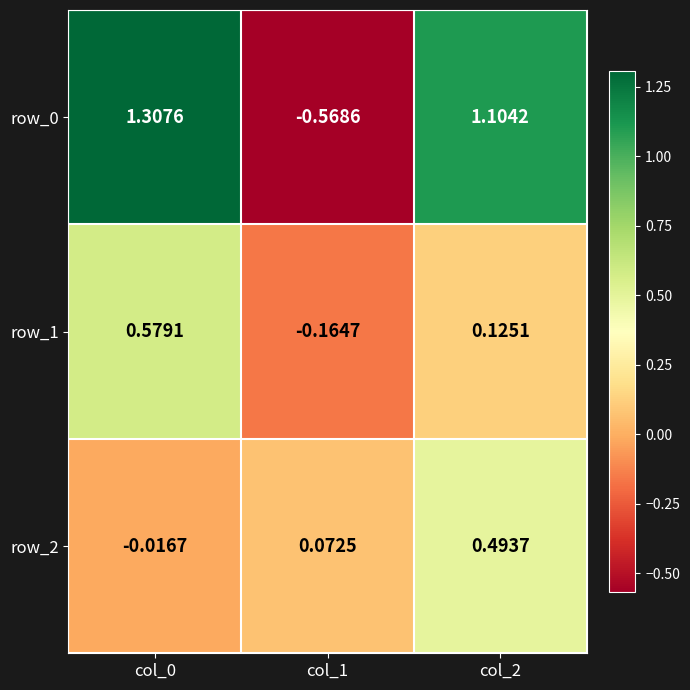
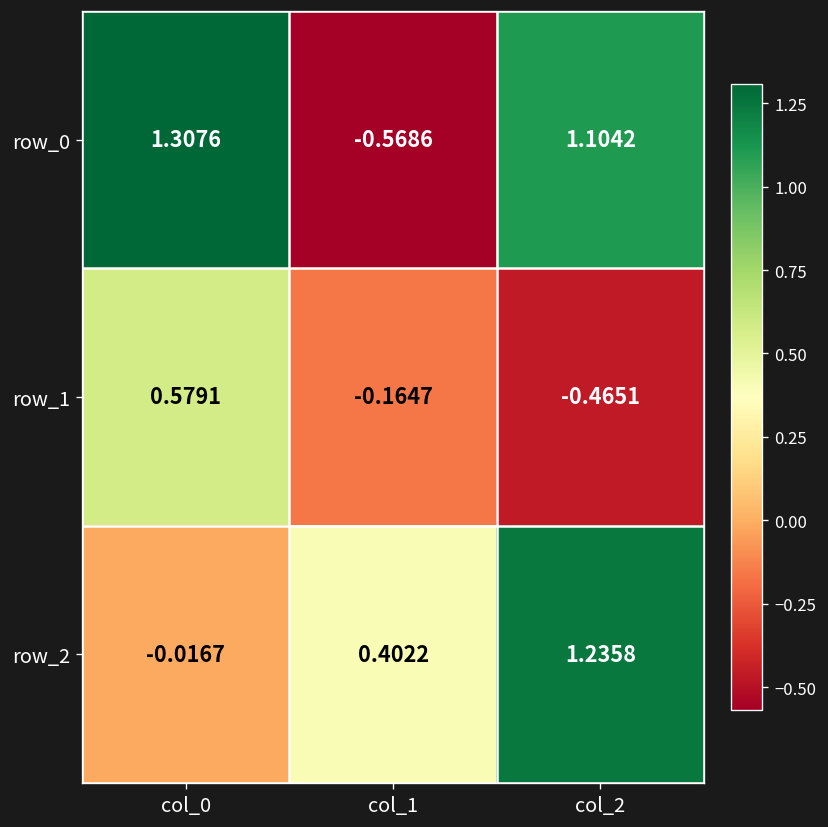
row_1, col_2: 0.1251 -> -0.4651
row_2, col_1: 0.0725 -> 0.4022
row_2, col_2: 0.4937 -> 1.2358
